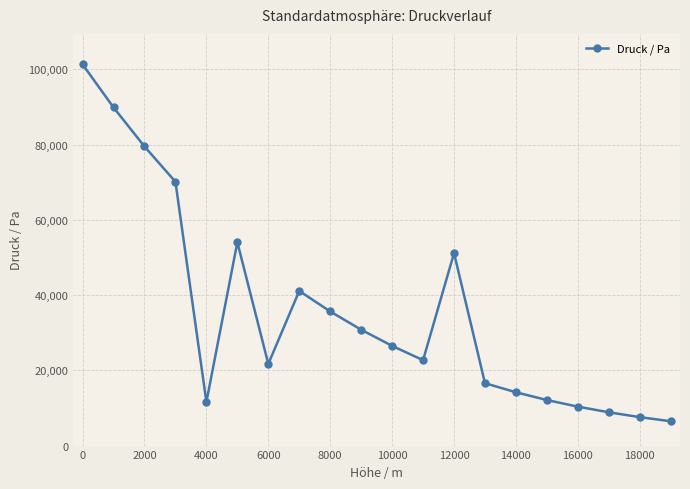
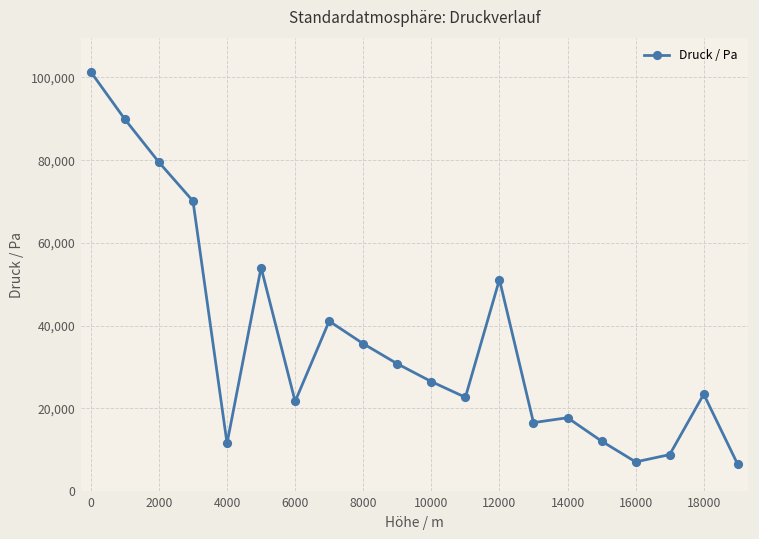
14000: 14,000 -> 18,000
16000: 10,000 -> 7,000
18000: 8,000 -> 23,000
